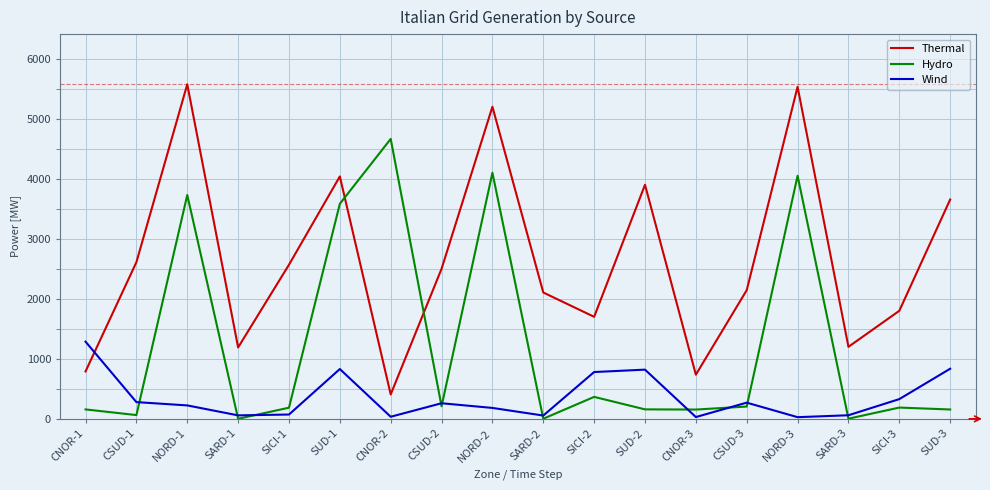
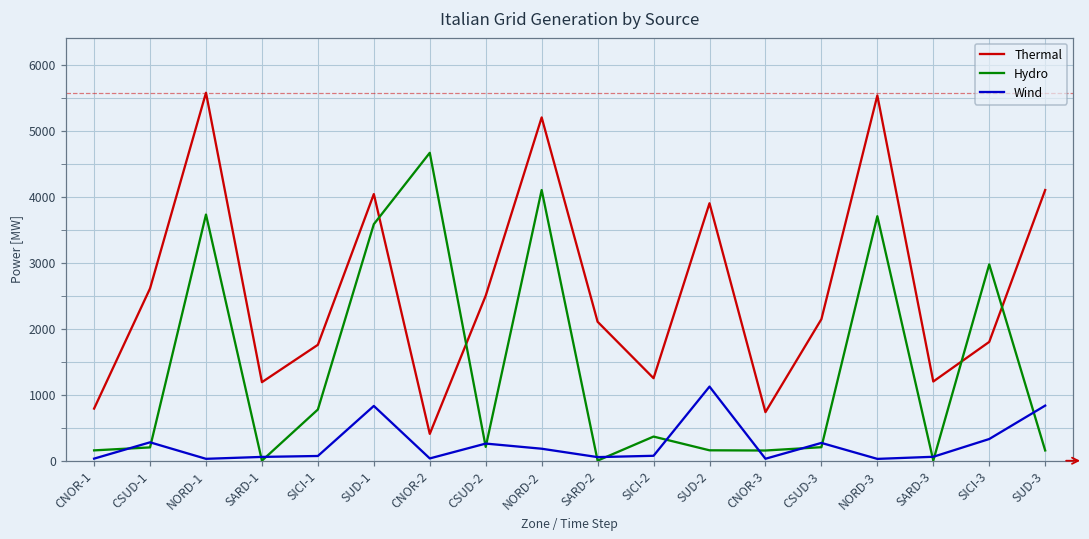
Wind, CNOR-1: 1300 -> 0
Hydro, CSUD-1: 100 -> 200
Wind, NORD-1: 200 -> 0
Thermal, SICI-1: 2600 -> 1800
Hydro, SICI-1: 200 -> 800
Thermal, SICI-2: 1700 -> 1300
Wind, SICI-2: 800 -> 100
Wind, SUD-2: 800 -> 1100
Hydro, NORD-3: 4100 -> 3700
Hydro, SICI-3: 200 -> 3000
Thermal, SUD-3: 3700 -> 4100
